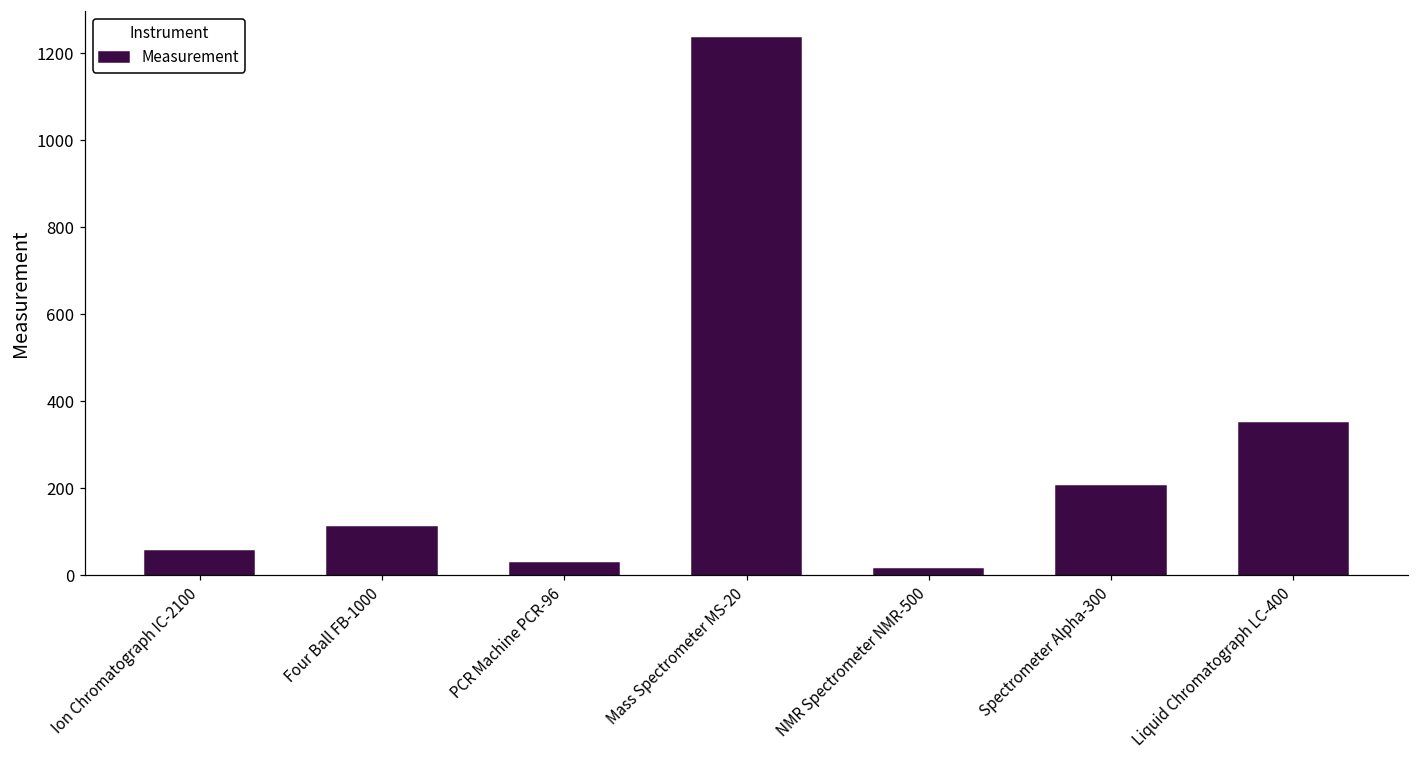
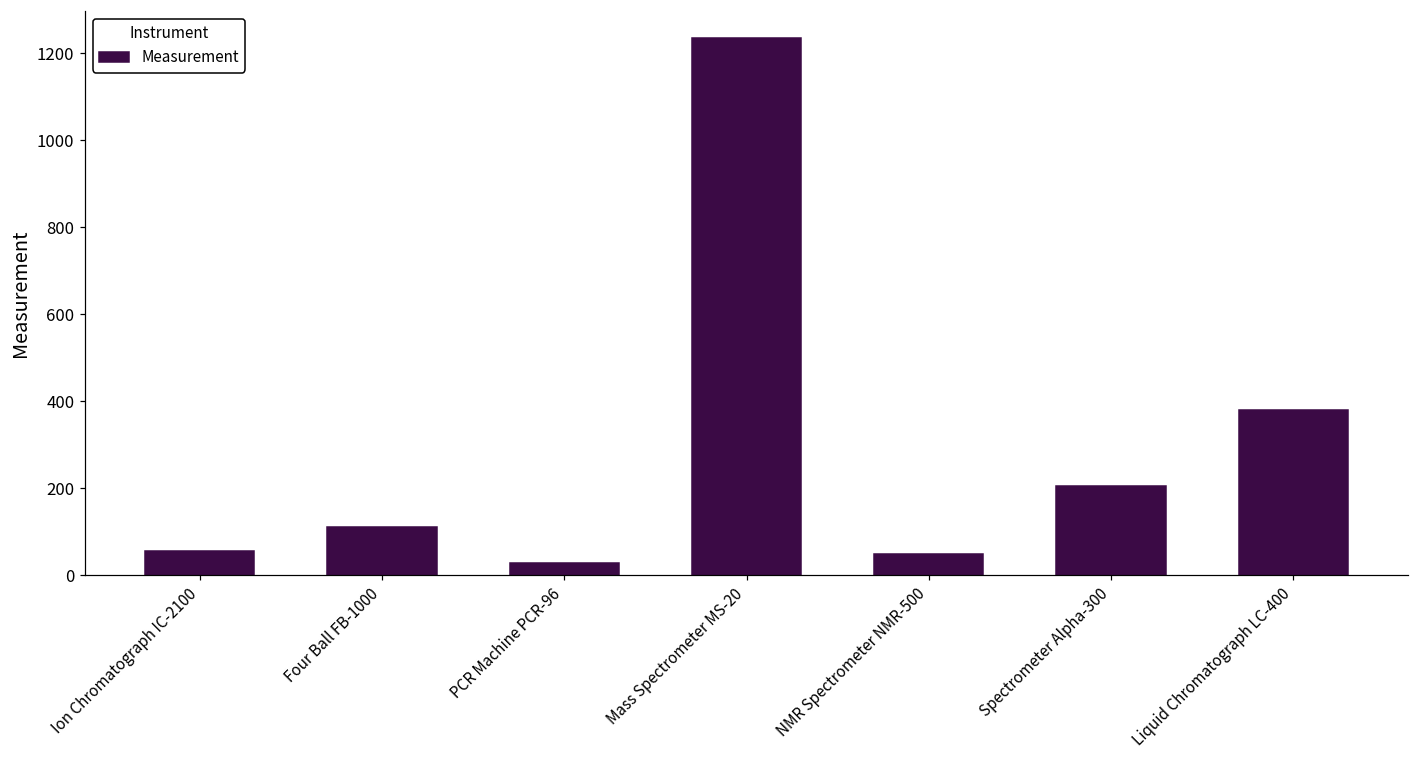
NMR Spectrometer NMR-500: 20 -> 50
Liquid Chromatograph LC-400: 350 -> 380
